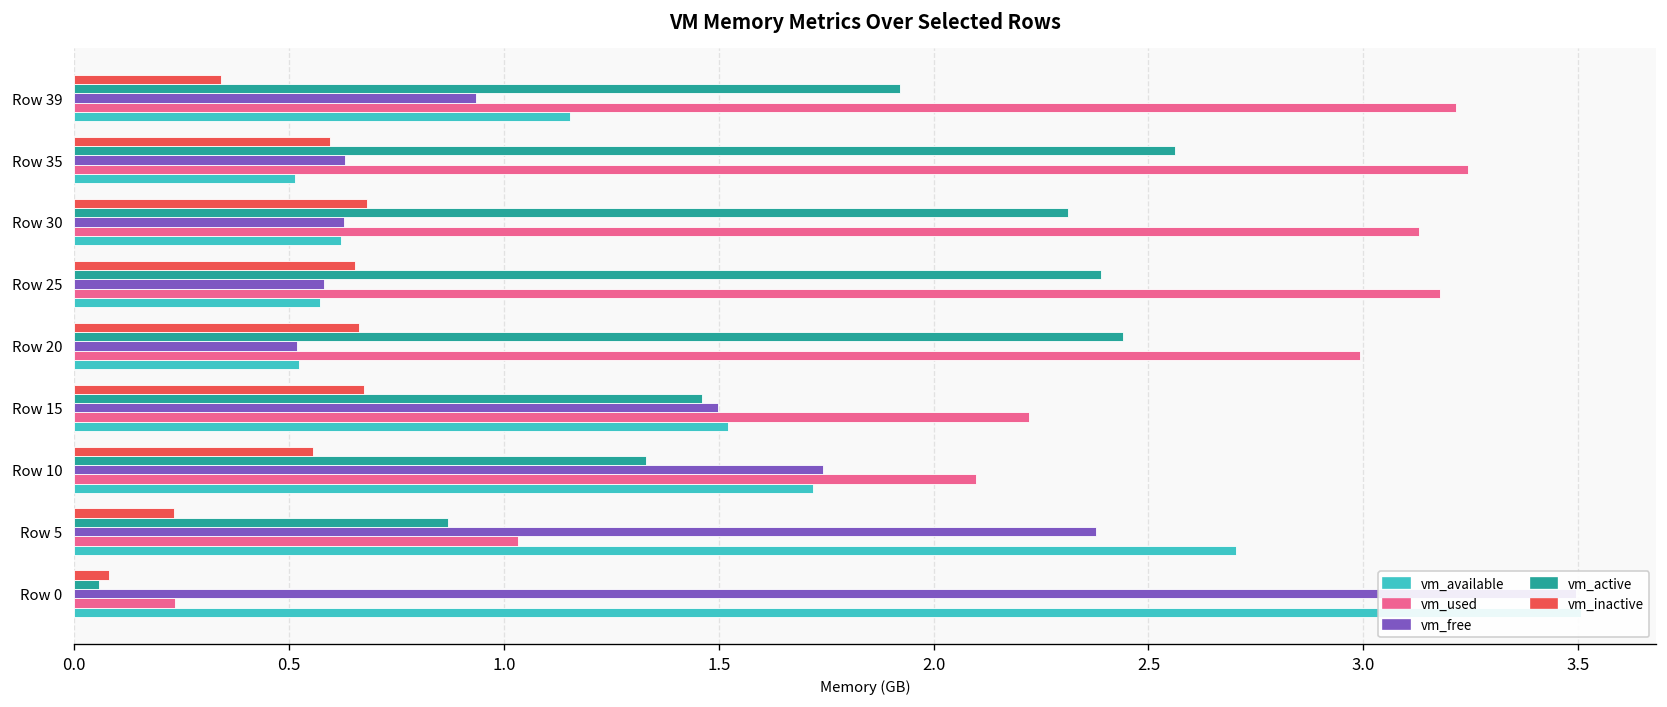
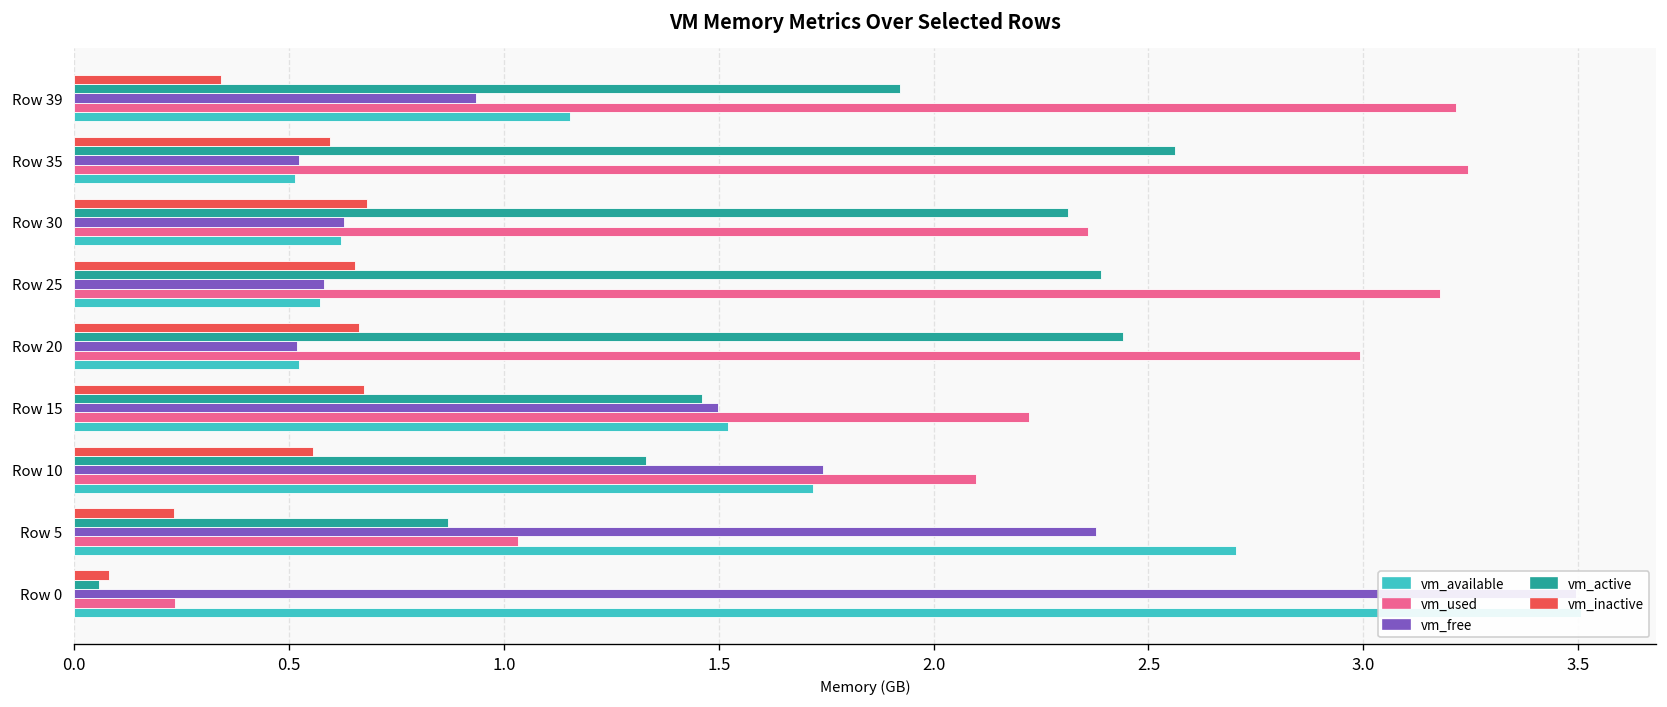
vm_free, Row 35: 0.63 -> 0.52
vm_used, Row 30: 3.13 -> 2.36
